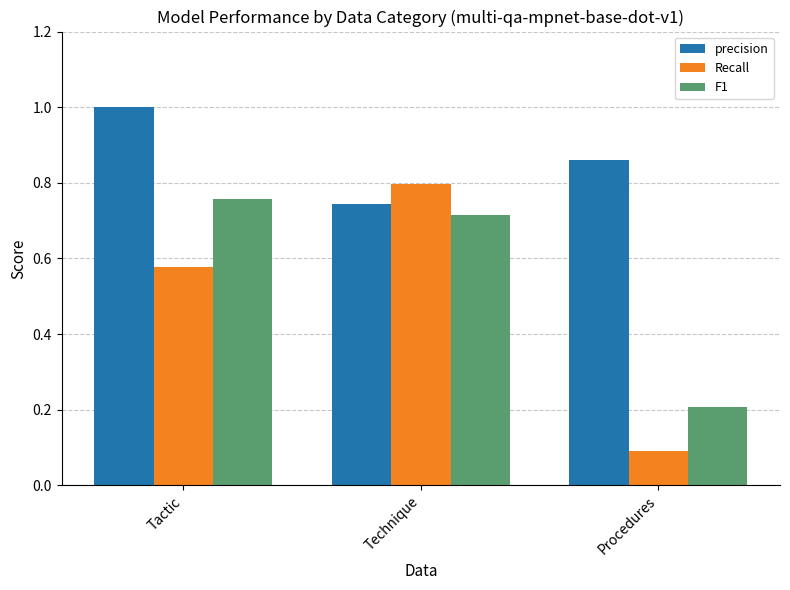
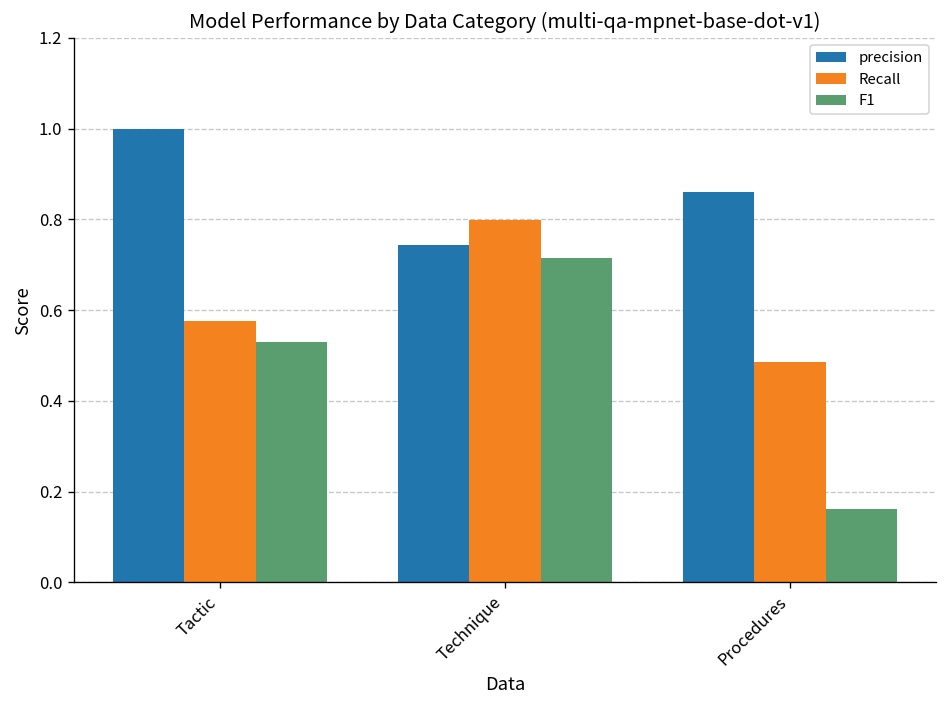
F1, Tactic: 0.76 -> 0.53
Recall, Procedures: 0.09 -> 0.49
F1, Procedures: 0.21 -> 0.16
